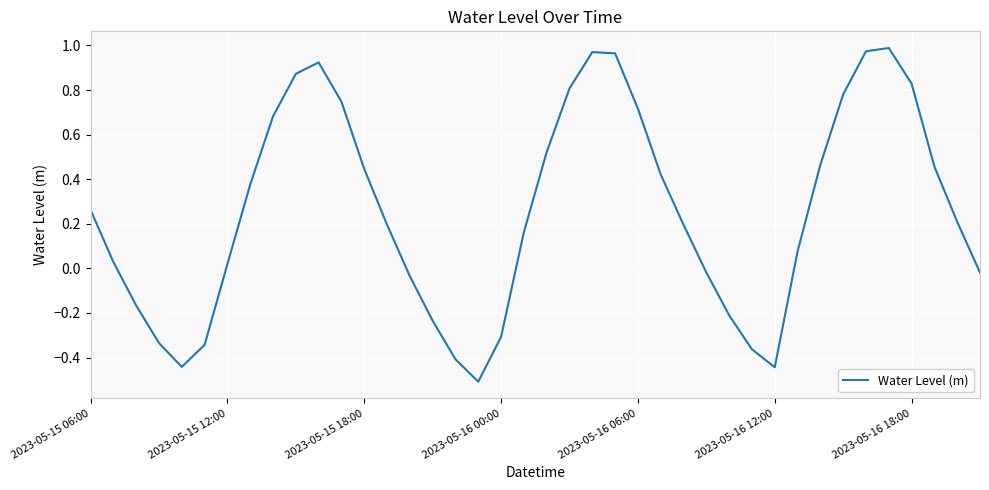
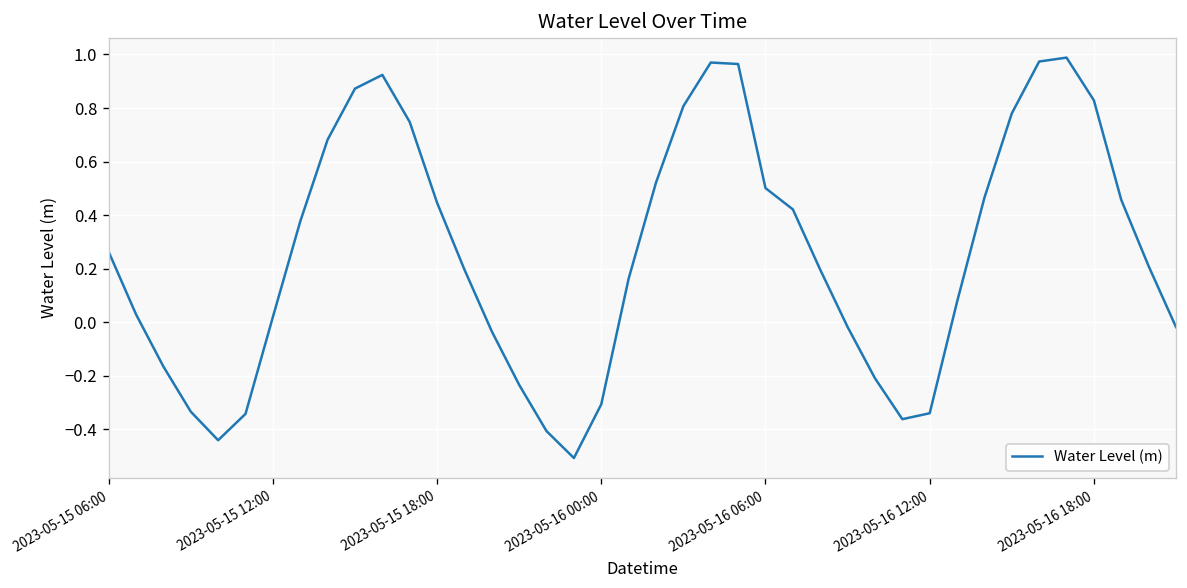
2023-05-16 06:00: 0.72 -> 0.50
2023-05-16 12:00: -0.44 -> -0.34
